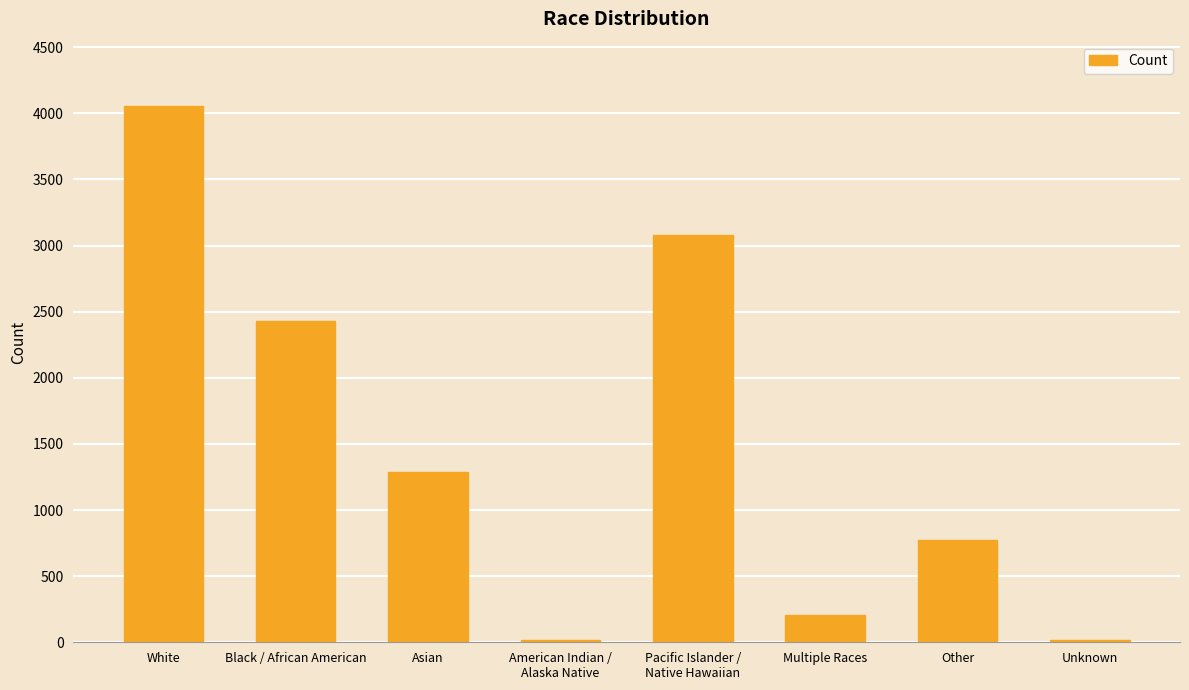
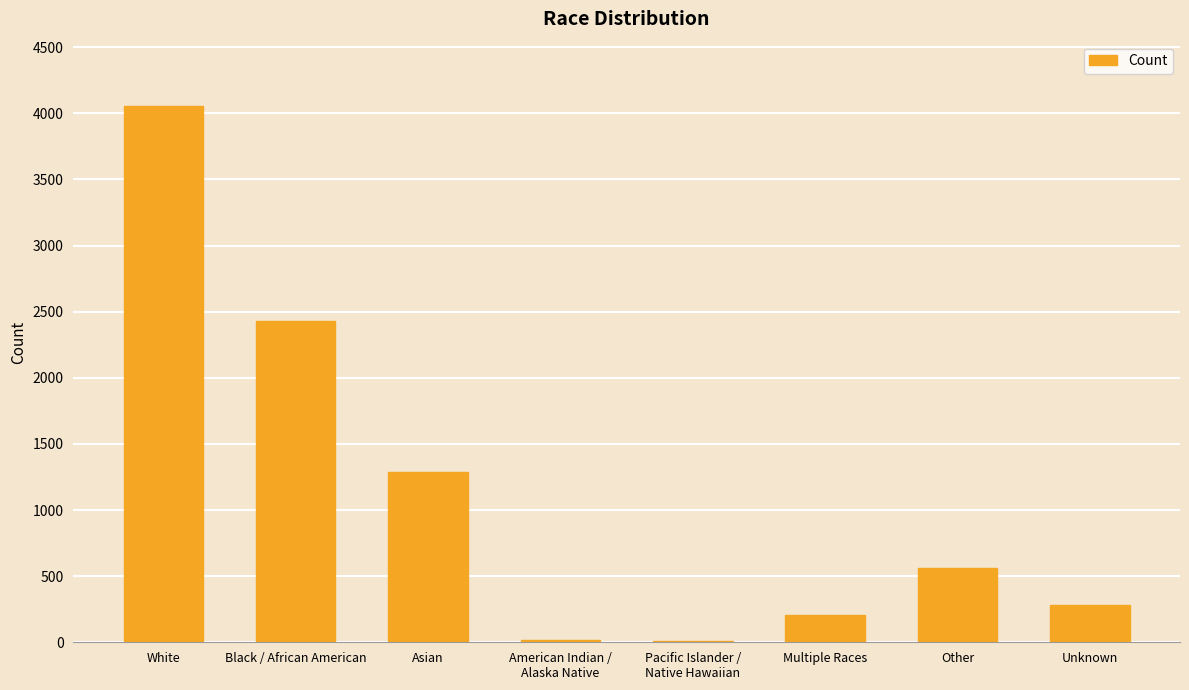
Pacific Islander / Native Hawaiian: 3080 -> 10
Other: 780 -> 560
Unknown: 20 -> 280
